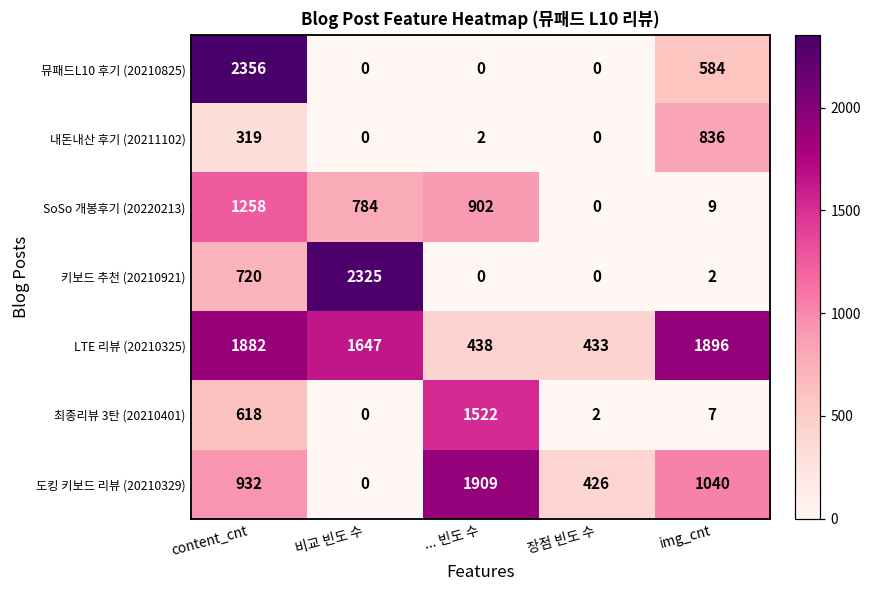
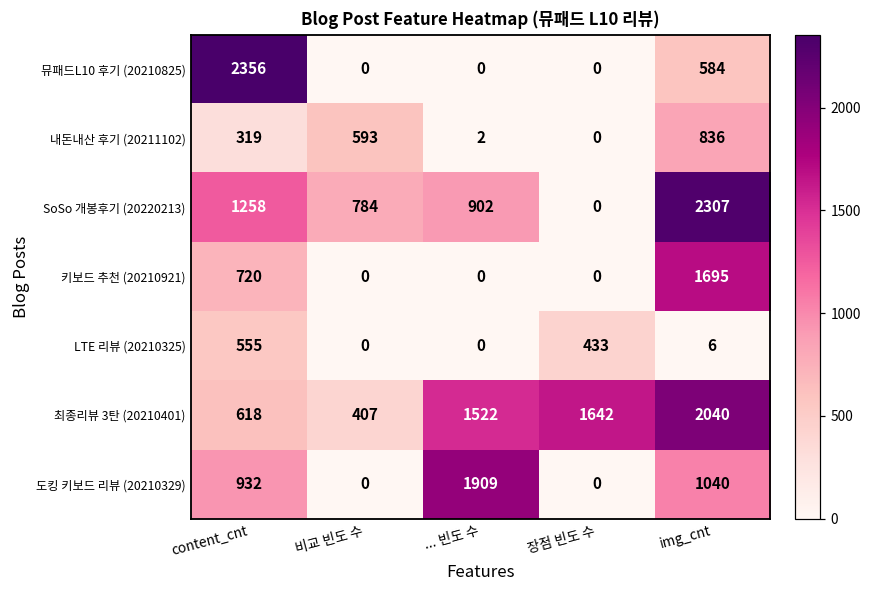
내돈내산 후기 (20211102), 비교 빈도 수: 0 -> 593
SoSo 개봉후기 (20220213), img_cnt: 9 -> 2307
키보드 추천 (20210921), 비교 빈도 수: 2325 -> 0
키보드 추천 (20210921), img_cnt: 2 -> 1695
LTE 리뷰 (20210325), content_cnt: 1882 -> 555
LTE 리뷰 (20210325), 비교 빈도 수: 1647 -> 0
LTE 리뷰 (20210325), ... 빈도 수: 438 -> 0
LTE 리뷰 (20210325), img_cnt: 1896 -> 6
최종리뷰 3탄 (20210401), 비교 빈도 수: 0 -> 407
최종리뷰 3탄 (20210401), 장점 빈도 수: 2 -> 1642
최종리뷰 3탄 (20210401), img_cnt: 7 -> 2040
도킹 키보드 리뷰 (20210329), 장점 빈도 수: 426 -> 0
